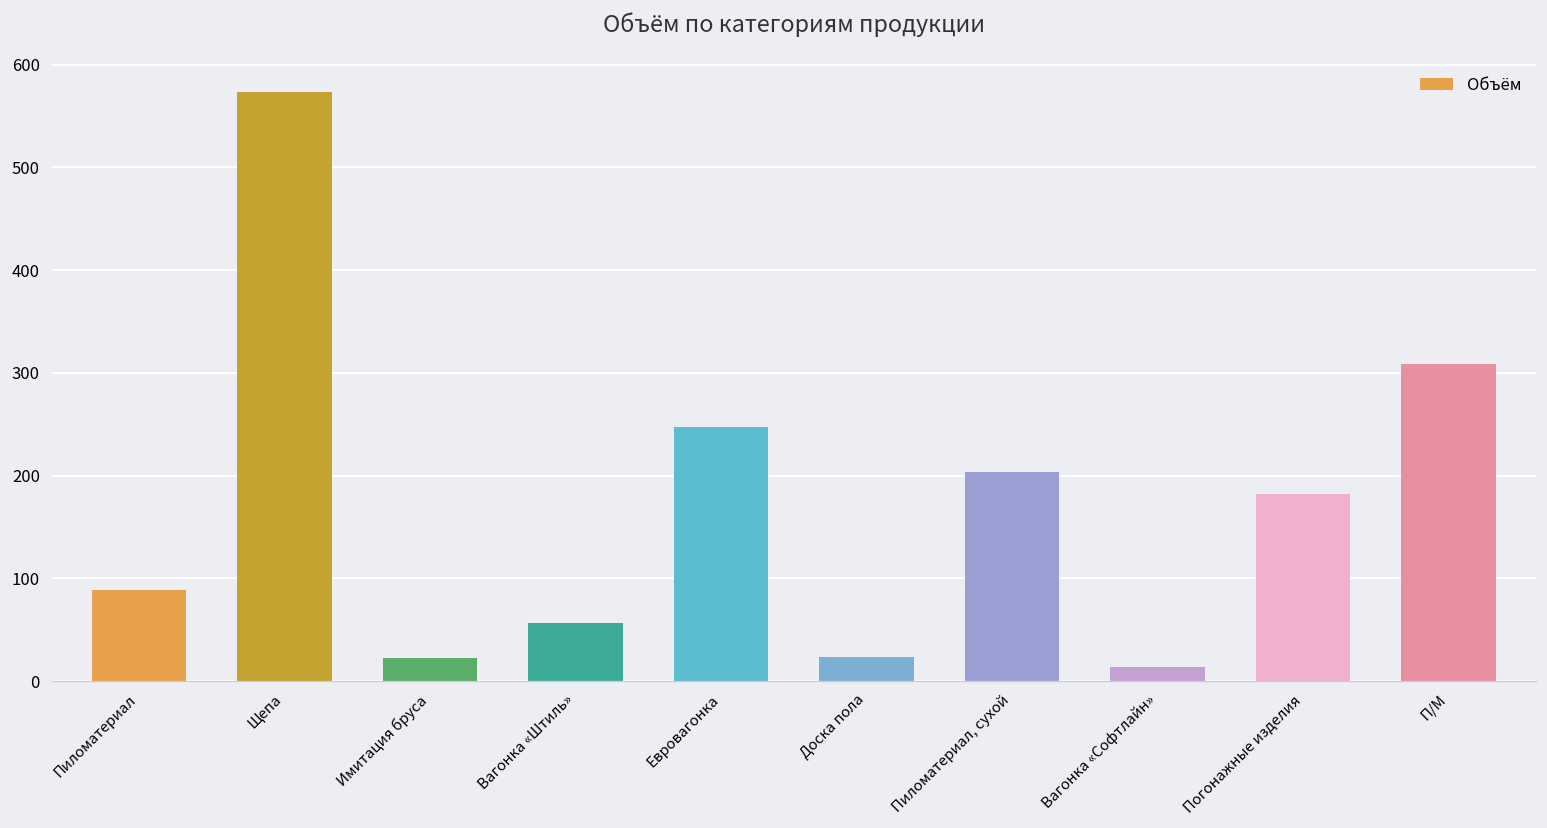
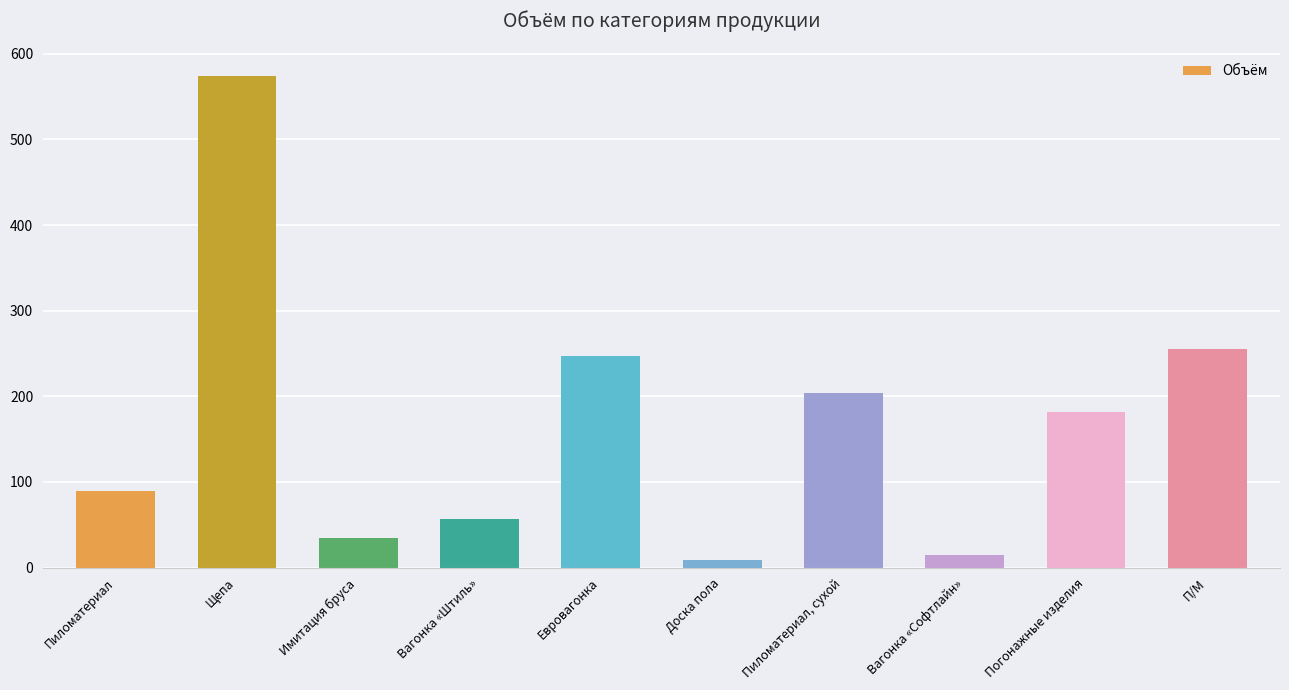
Имитация бруса: 20 -> 30
Доска пола: 20 -> 10
П/М: 310 -> 260
